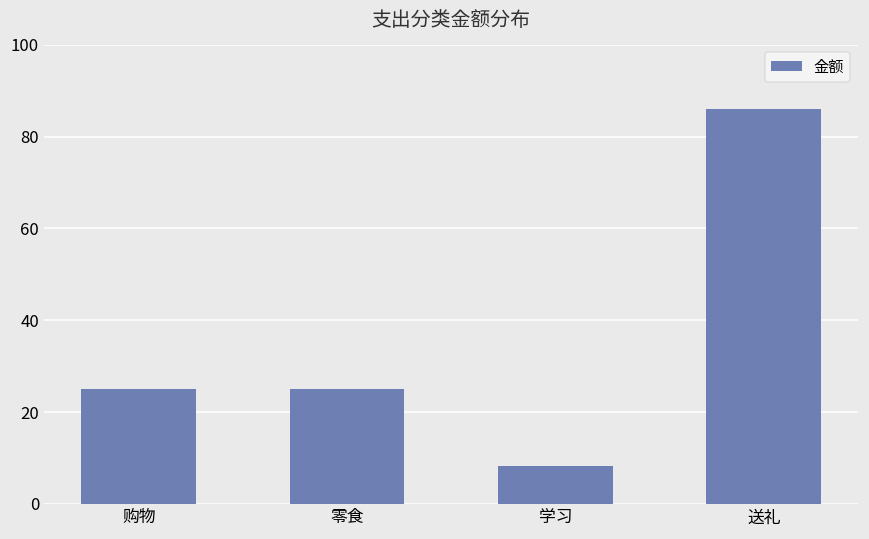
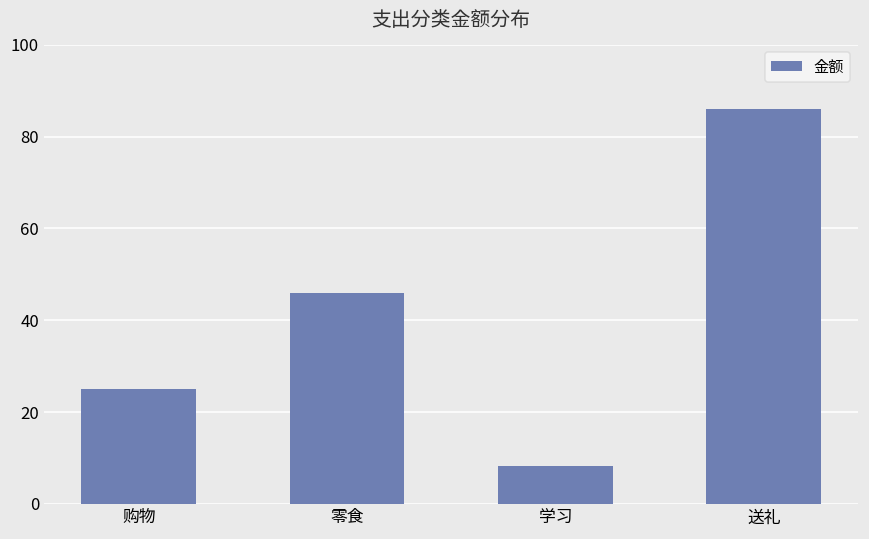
零食: 25 -> 46
